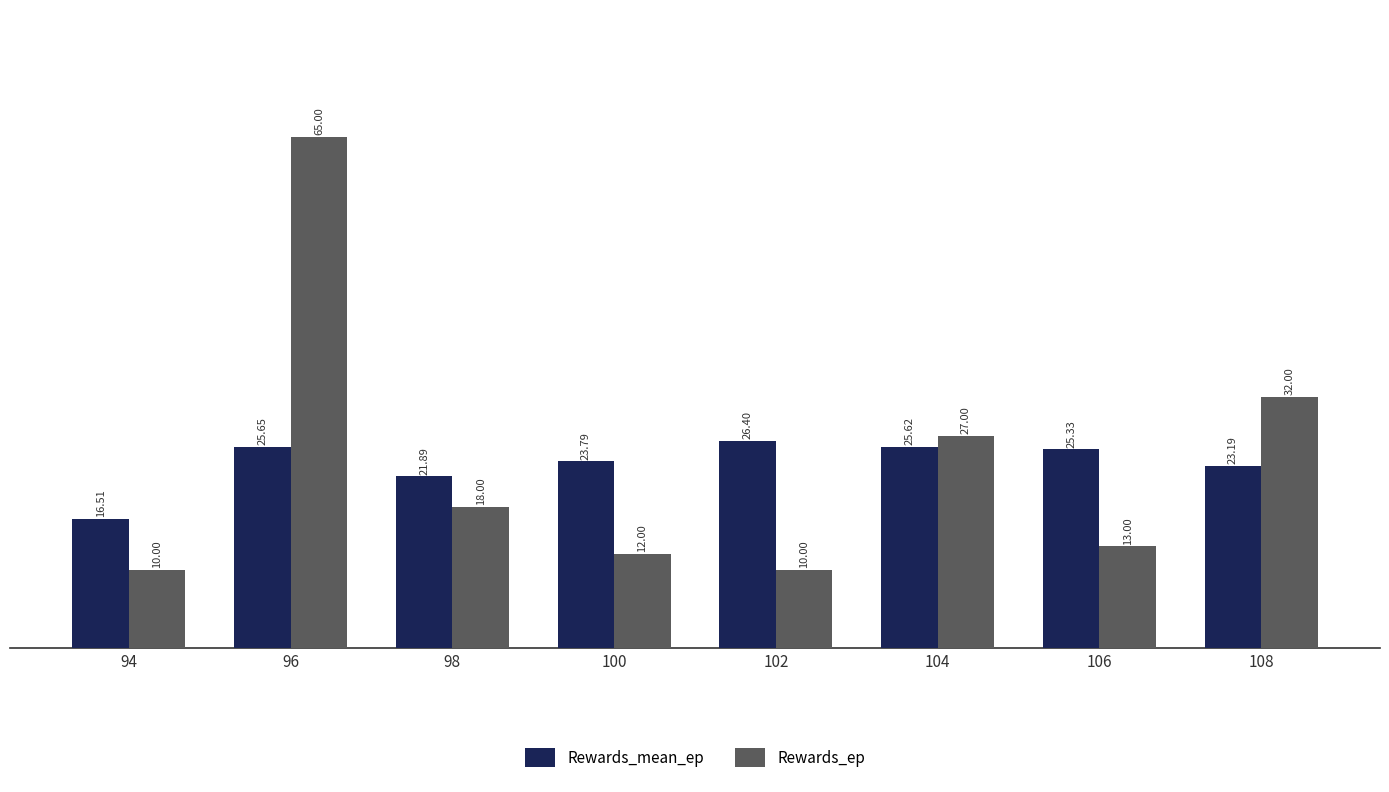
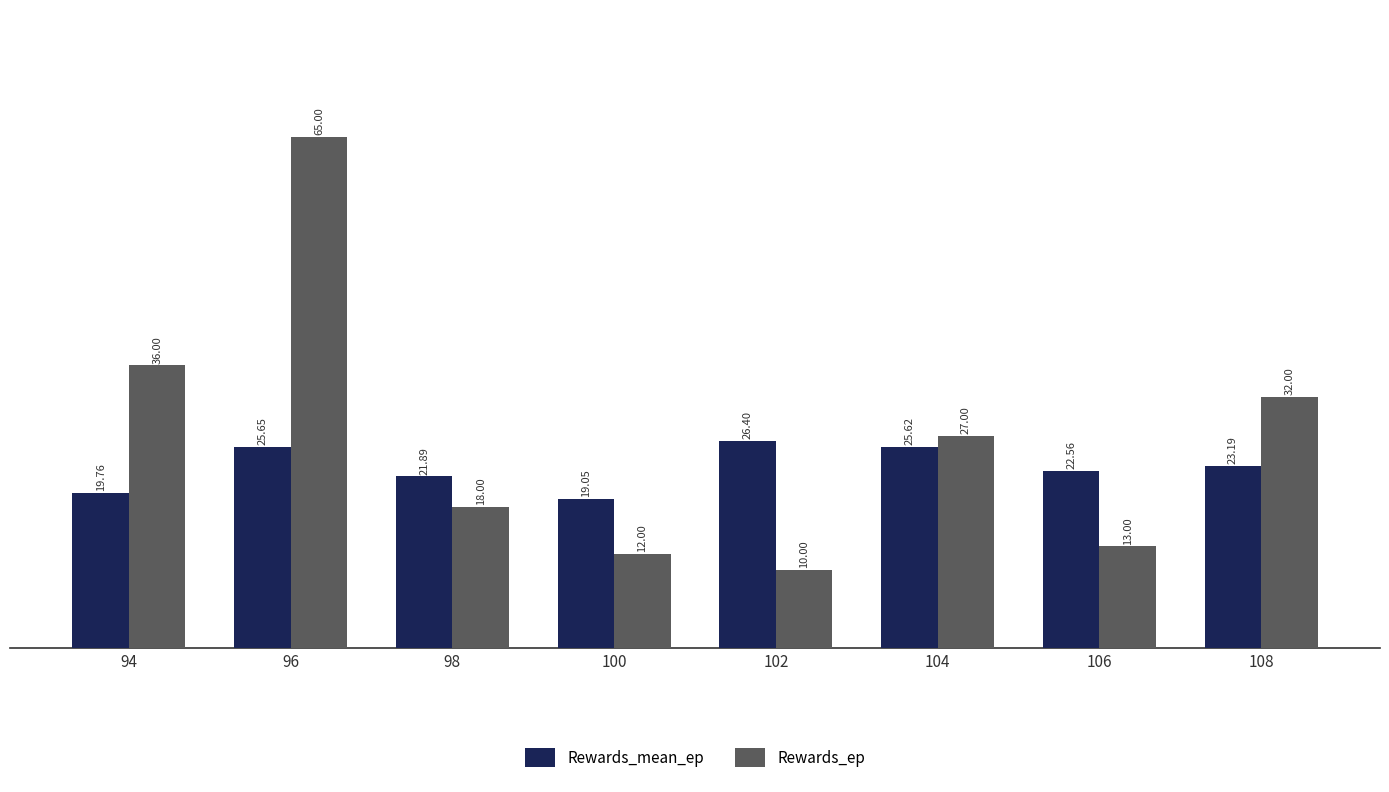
Rewards_mean_ep, 94: 16.51 -> 19.76
Rewards_ep, 94: 10.00 -> 36.00
Rewards_mean_ep, 100: 23.79 -> 19.05
Rewards_mean_ep, 106: 25.33 -> 22.56
